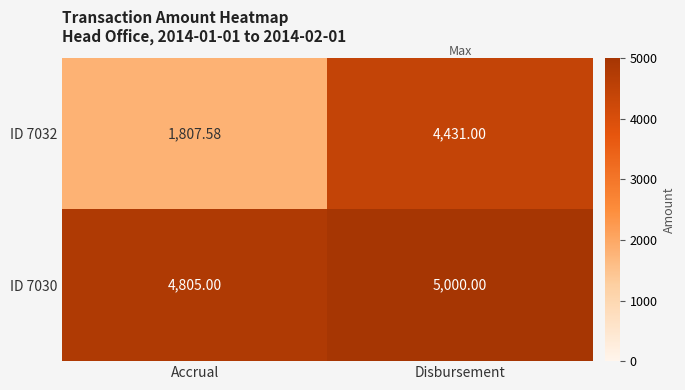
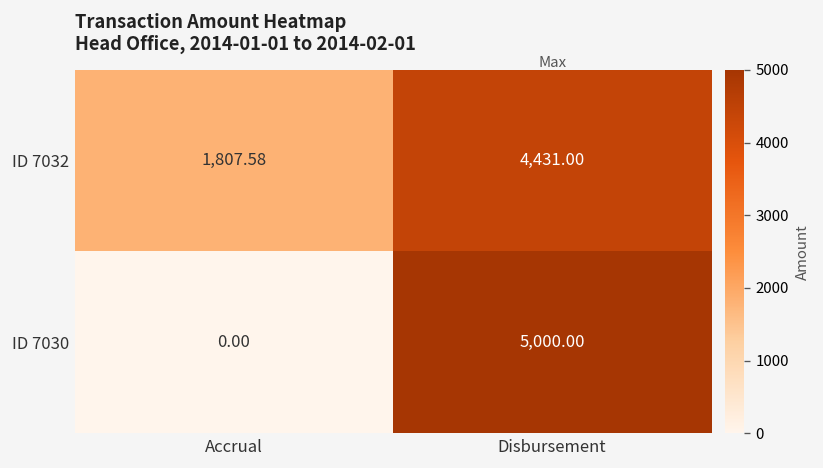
ID 7030, Accrual: 4,805.00 -> 0.00
